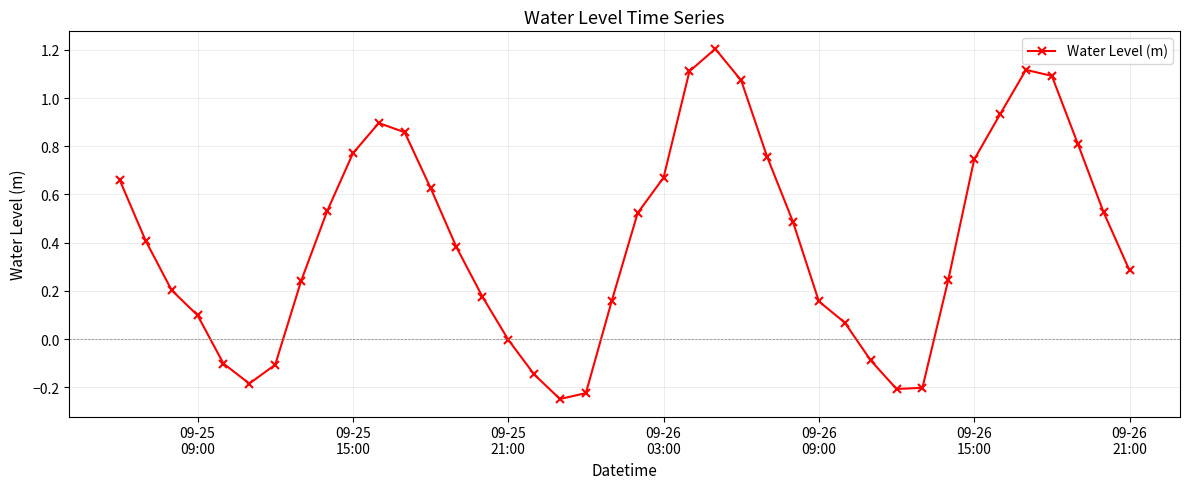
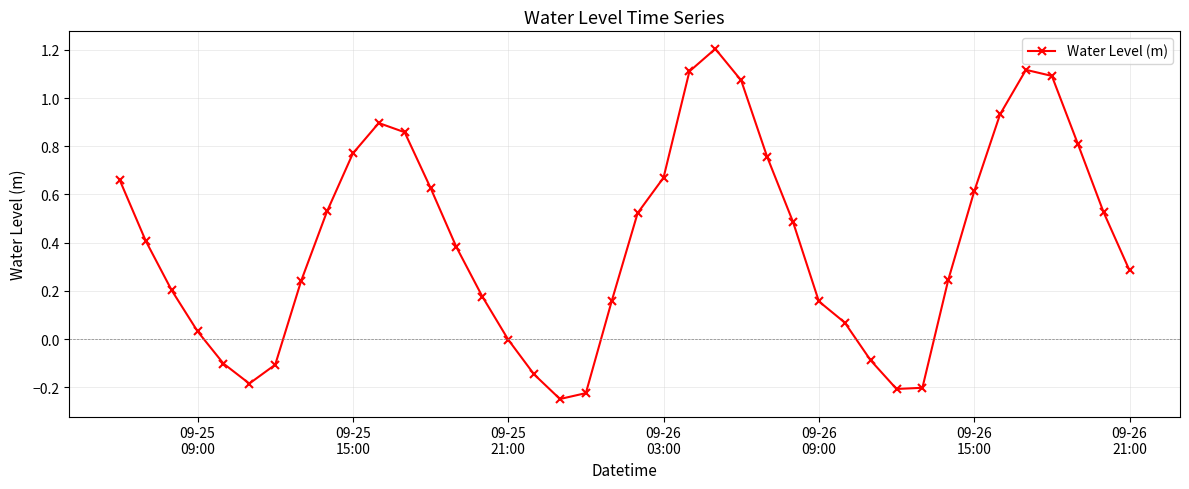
09-25 09:00: 0.10 -> 0.03
09-26 15:00: 0.75 -> 0.61
